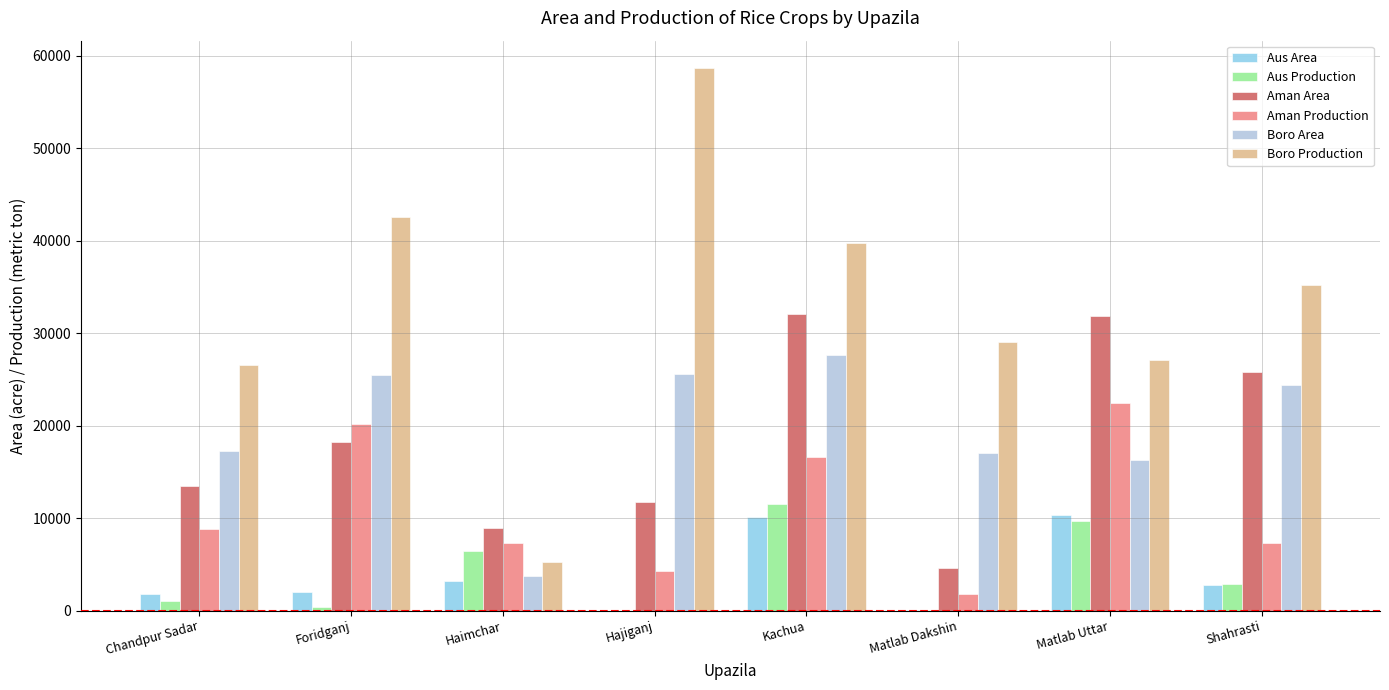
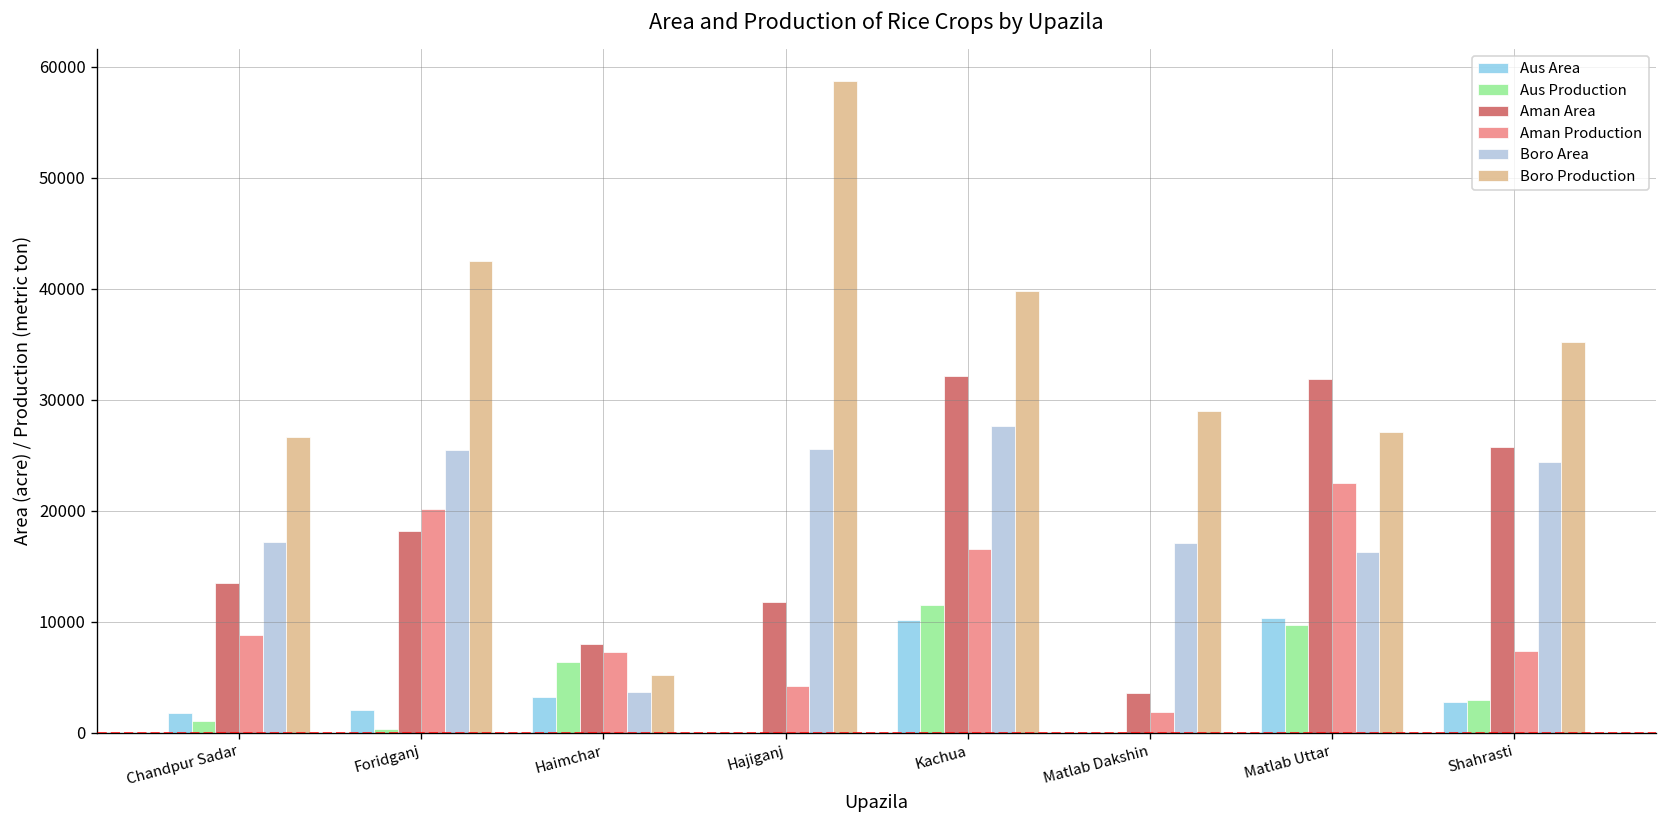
Aman Area, Haimchar: 9000 -> 8000
Aman Area, Matlab Dakshin: 5000 -> 4000
